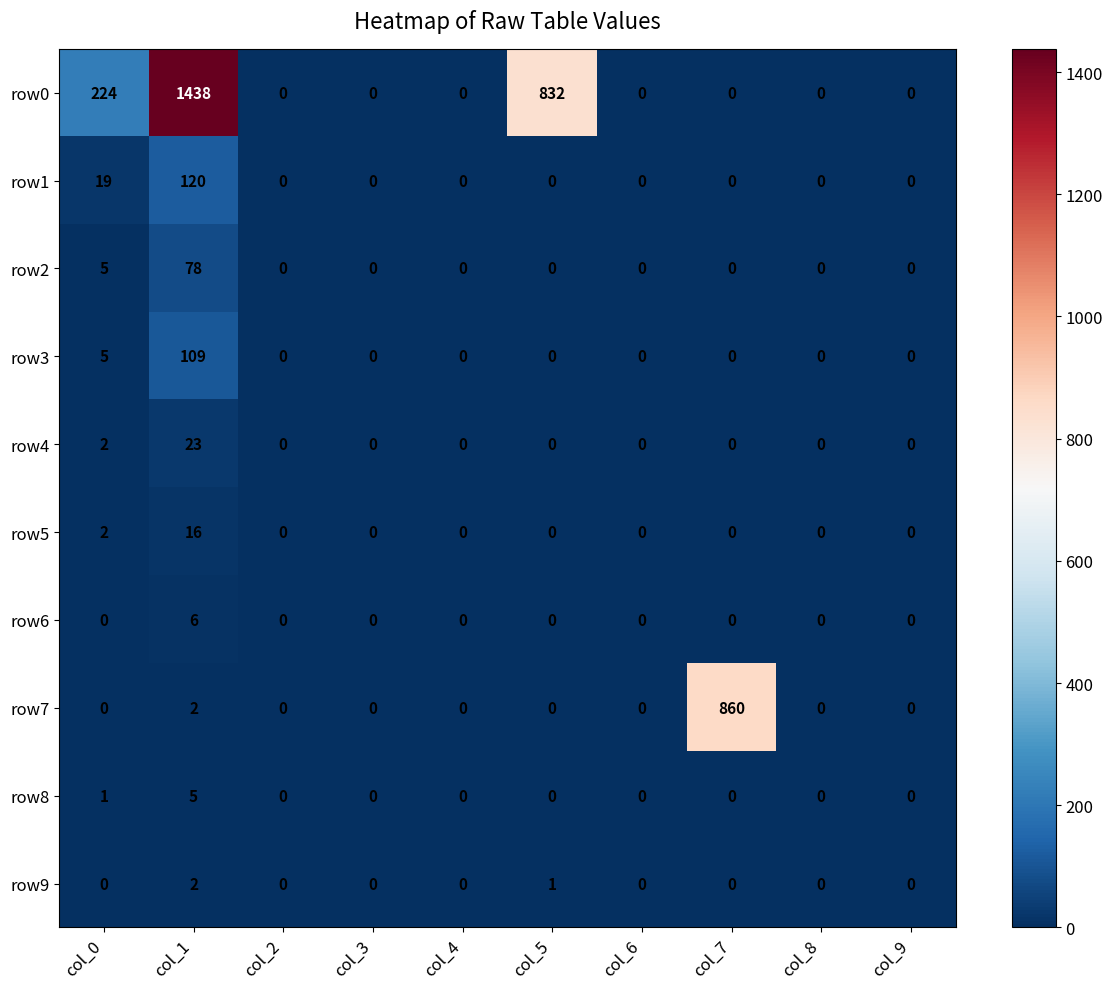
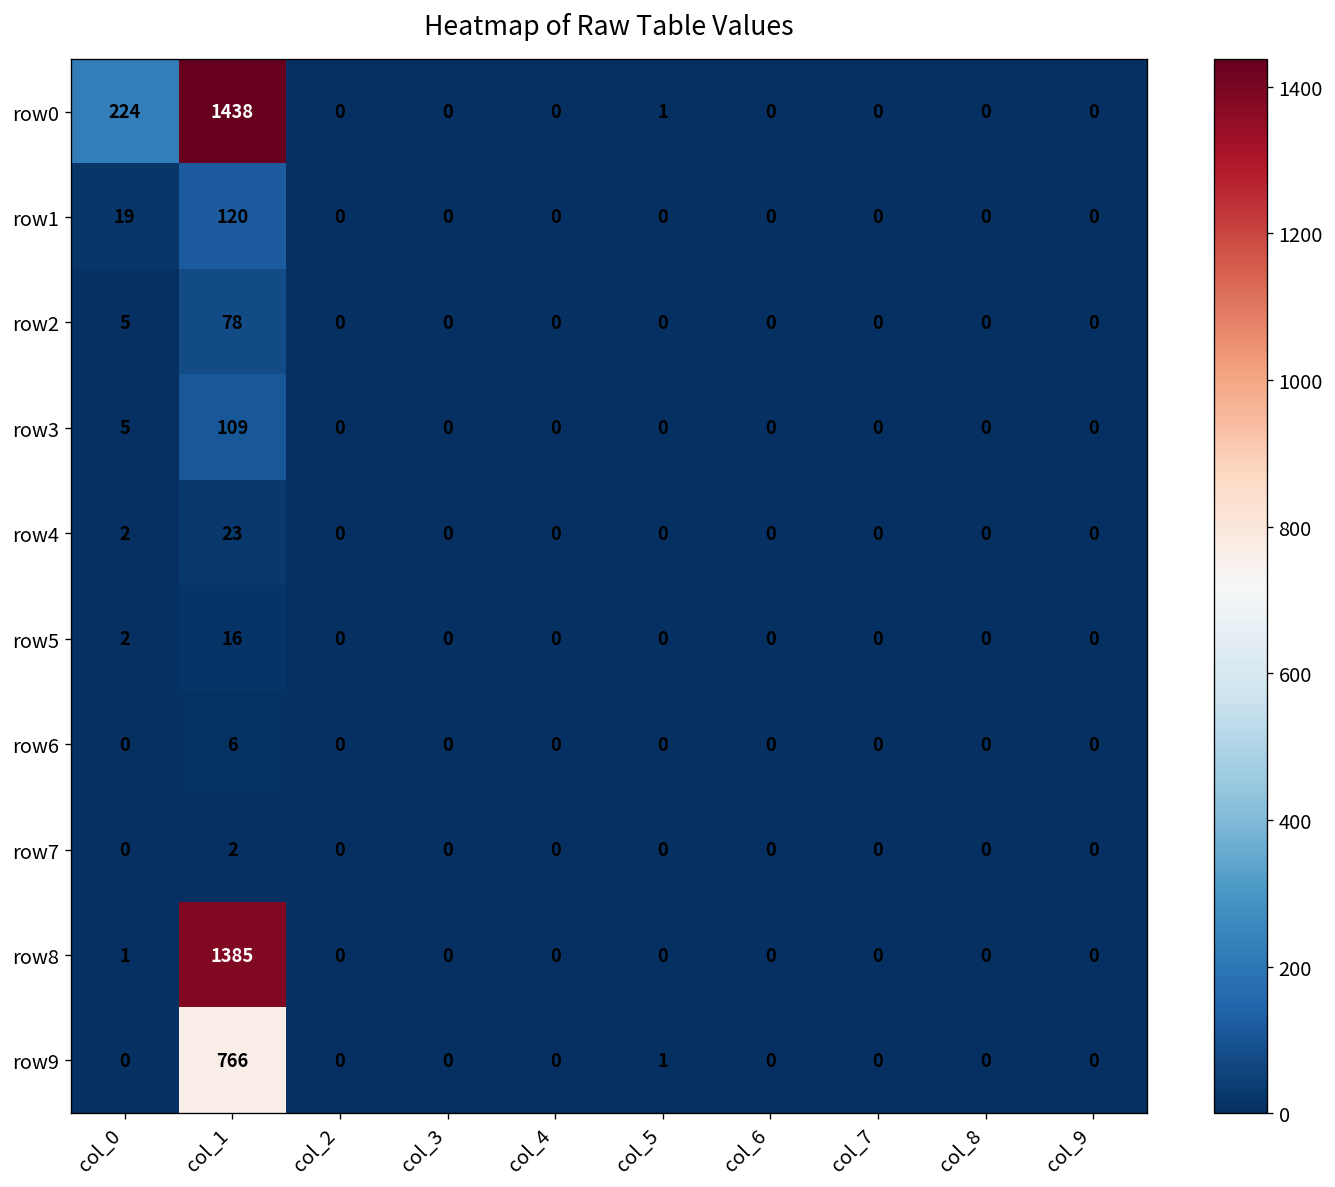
row0, col_5: 832 -> 1
row7, col_7: 860 -> 0
row8, col_1: 5 -> 1385
row9, col_1: 2 -> 766
